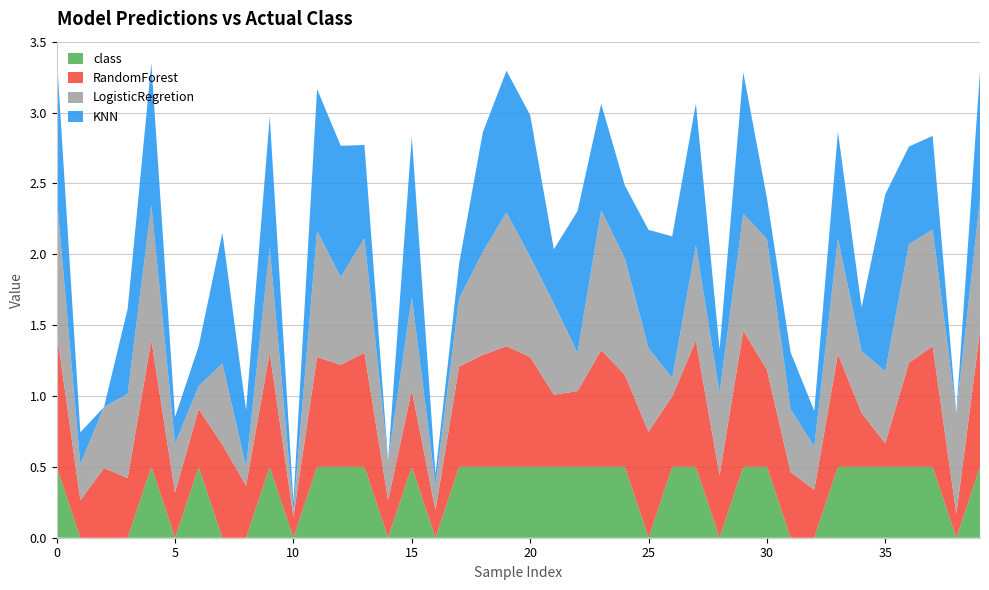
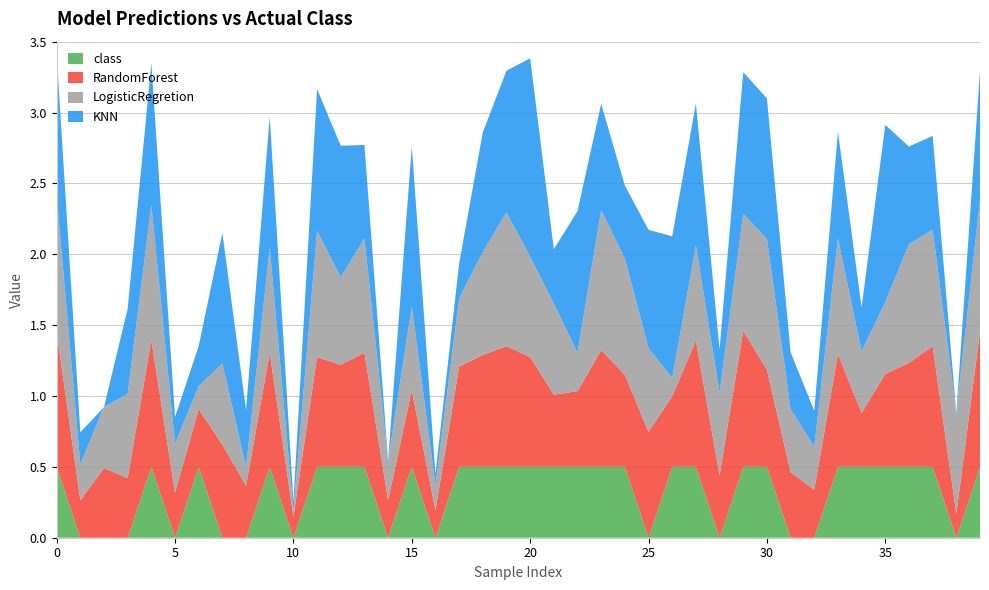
LogisticRegretion, 15: 0.66 -> 0.59
KNN, 20: 1.0 -> 1.4
KNN, 30: 0.29 -> 0.99
RandomForest, 35: 0.17 -> 0.66
